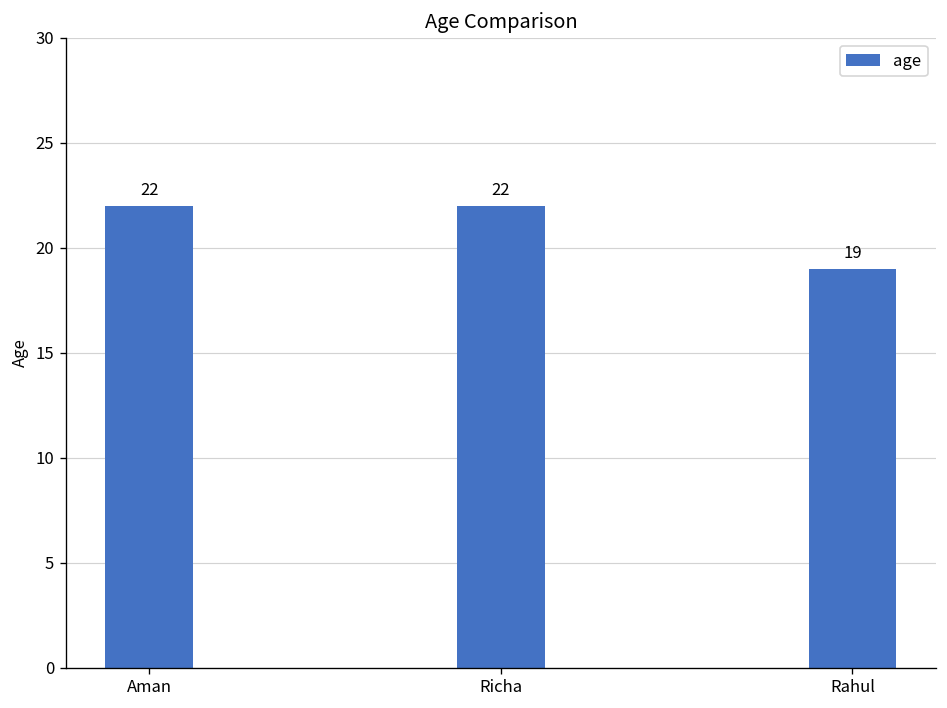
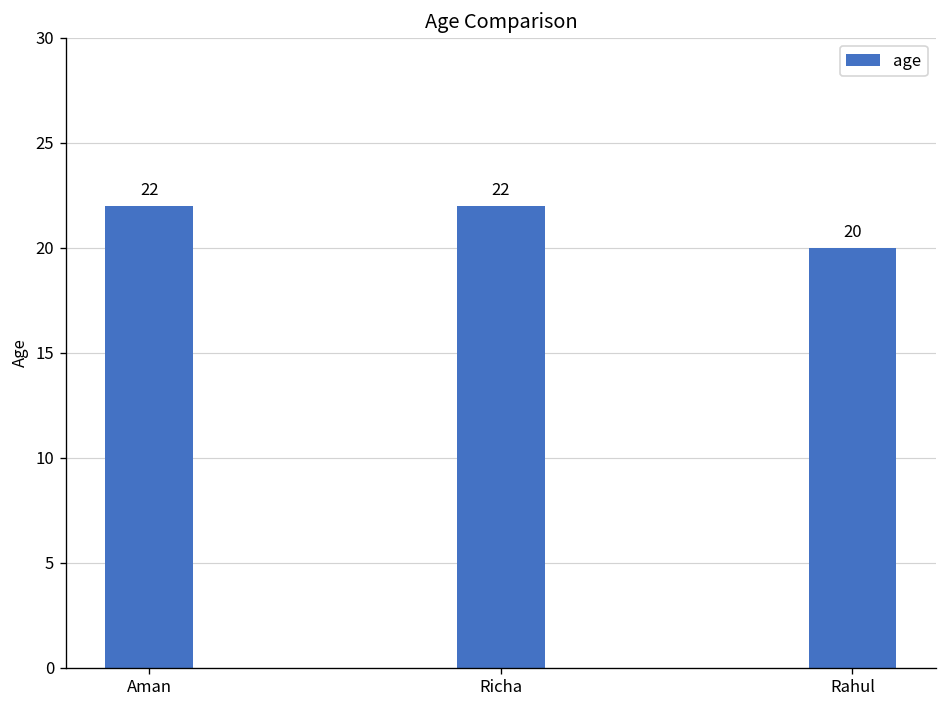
Rahul: 19 -> 20
